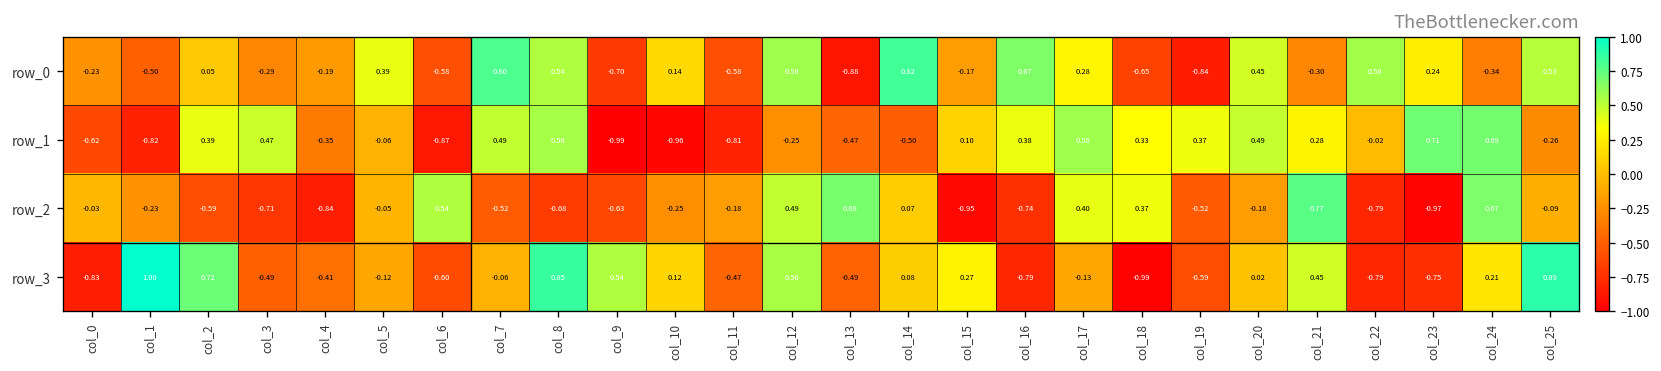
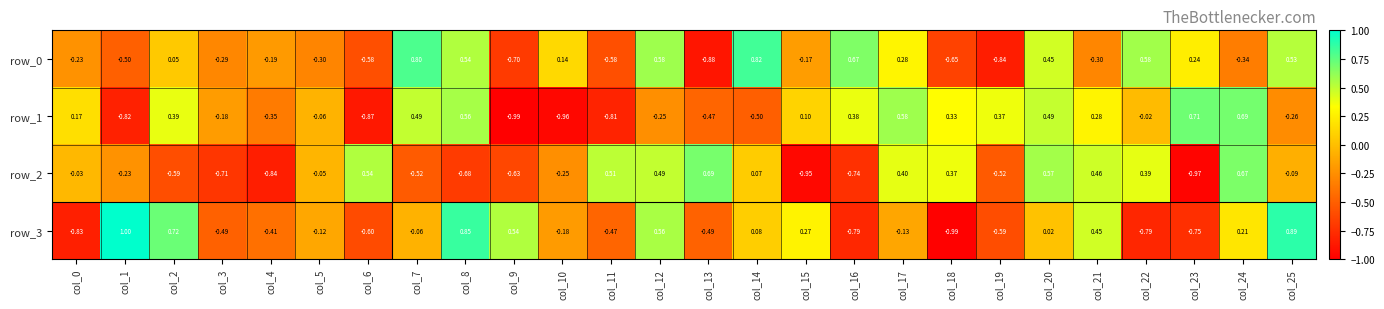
row_0, col_5: 0.39 -> -0.30
row_1, col_0: -0.62 -> 0.17
row_1, col_3: 0.47 -> -0.18
row_2, col_11: -0.18 -> 0.51
row_2, col_20: -0.18 -> 0.57
row_2, col_21: 0.77 -> 0.46
row_2, col_22: -0.79 -> 0.39
row_3, col_10: 0.12 -> -0.18
